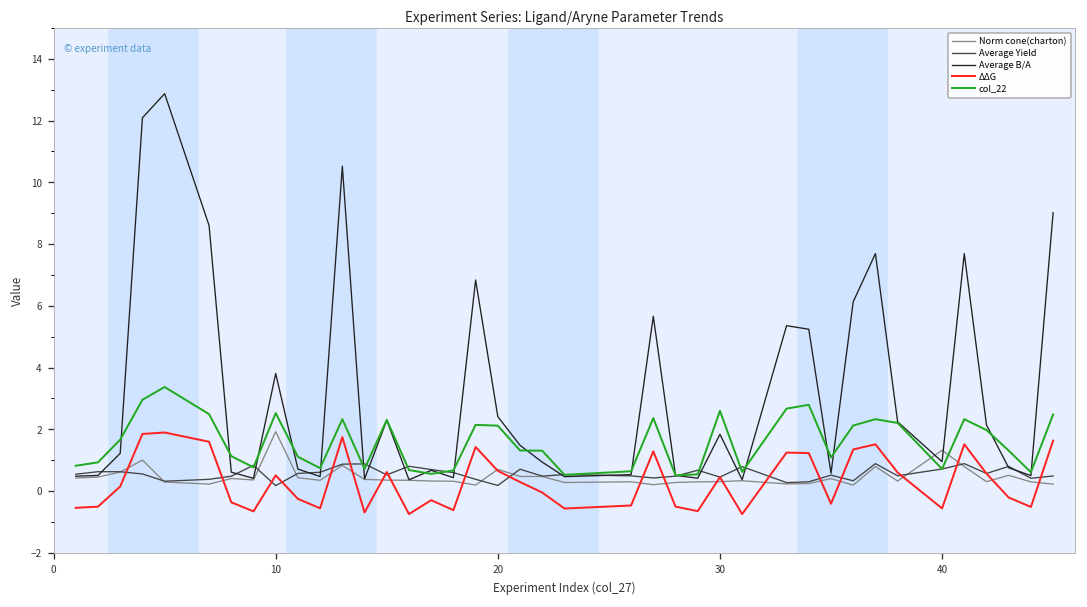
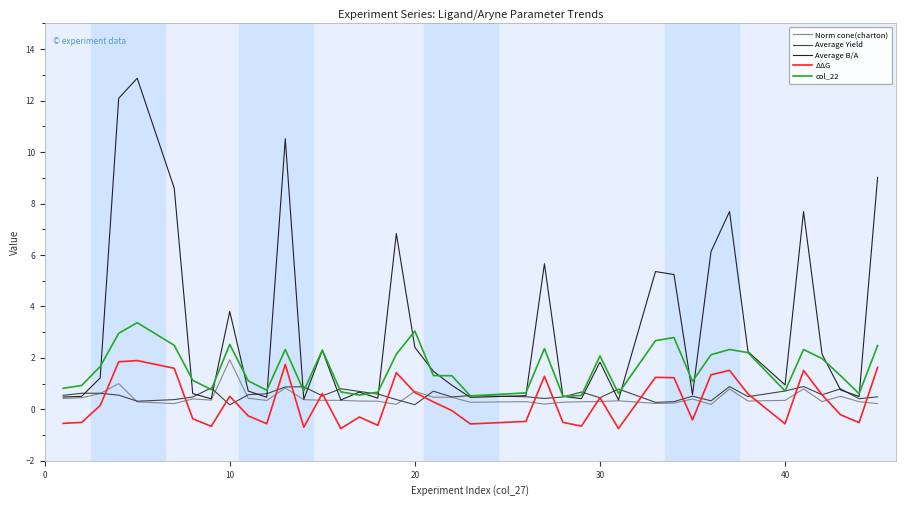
col_22, 20: 2.1 -> 3.0
col_22, 30: 2.6 -> 2.1
Norm cone(charton), 40: 1.3 -> 0.3
